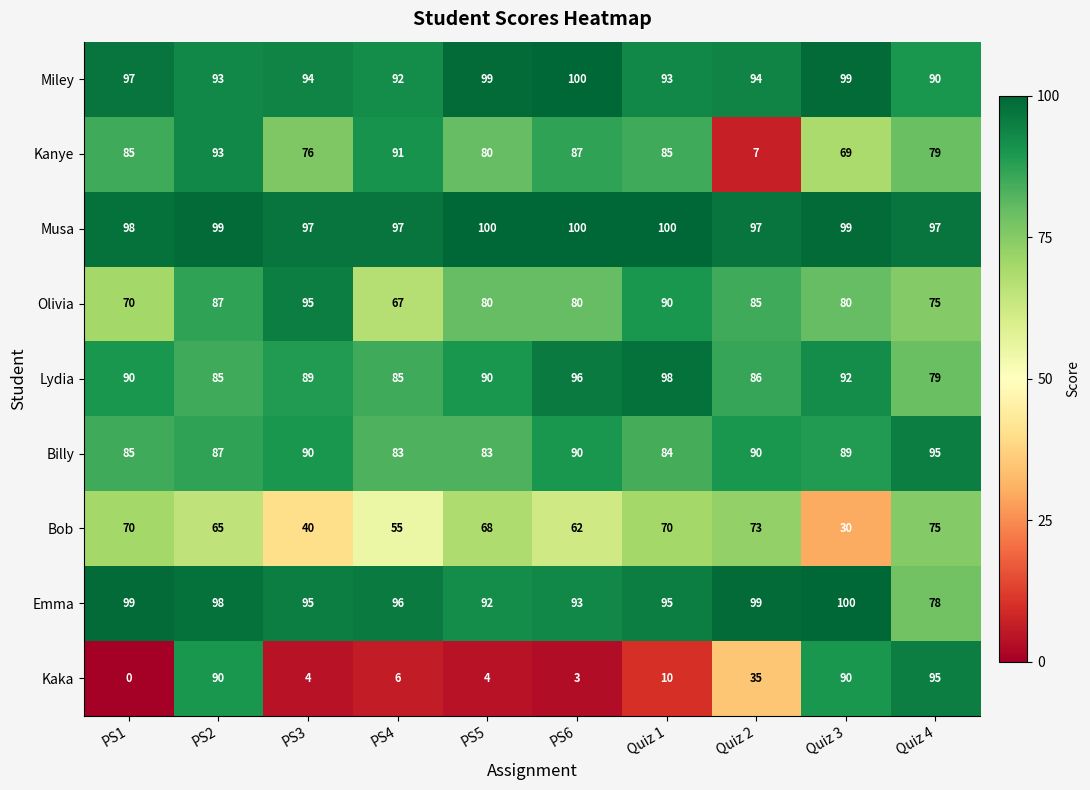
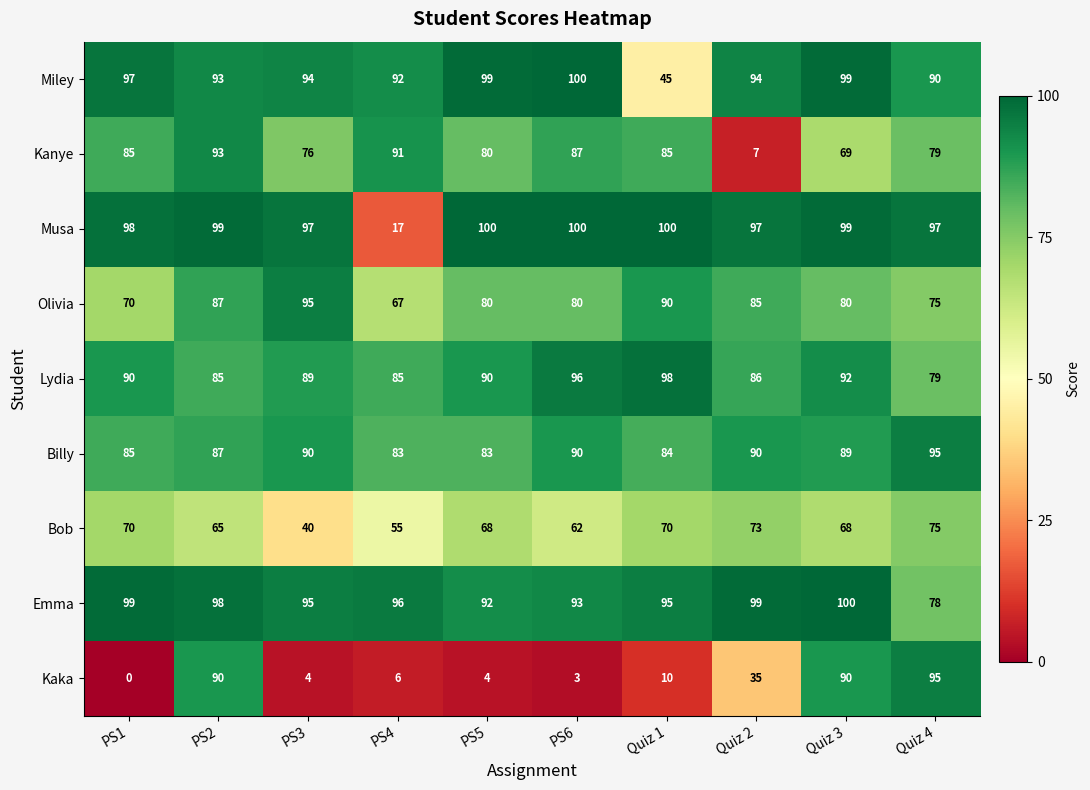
Miley, Quiz 1: 93 -> 45
Musa, PS4: 97 -> 17
Bob, Quiz 3: 30 -> 68
